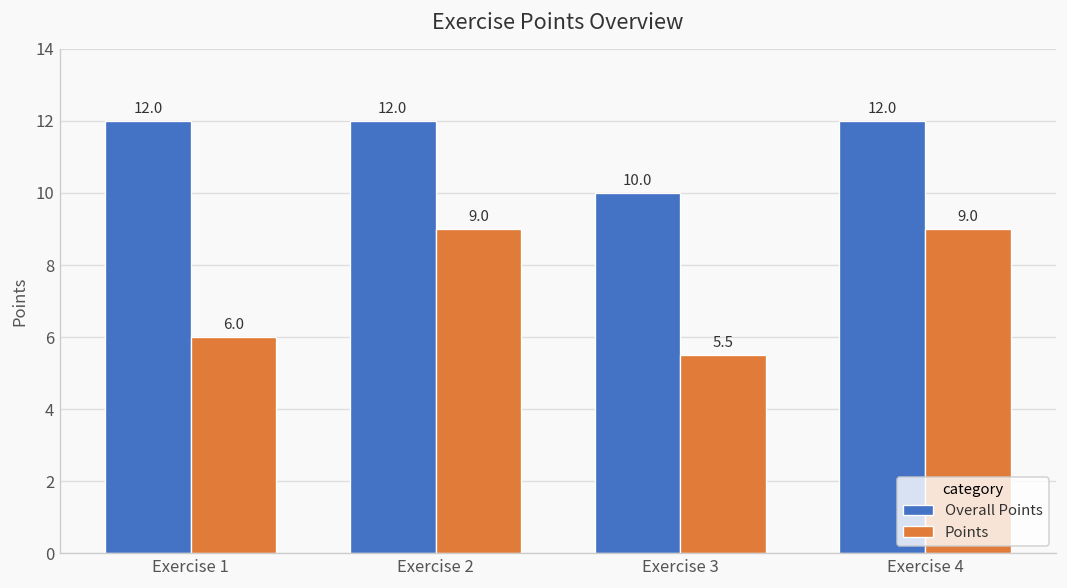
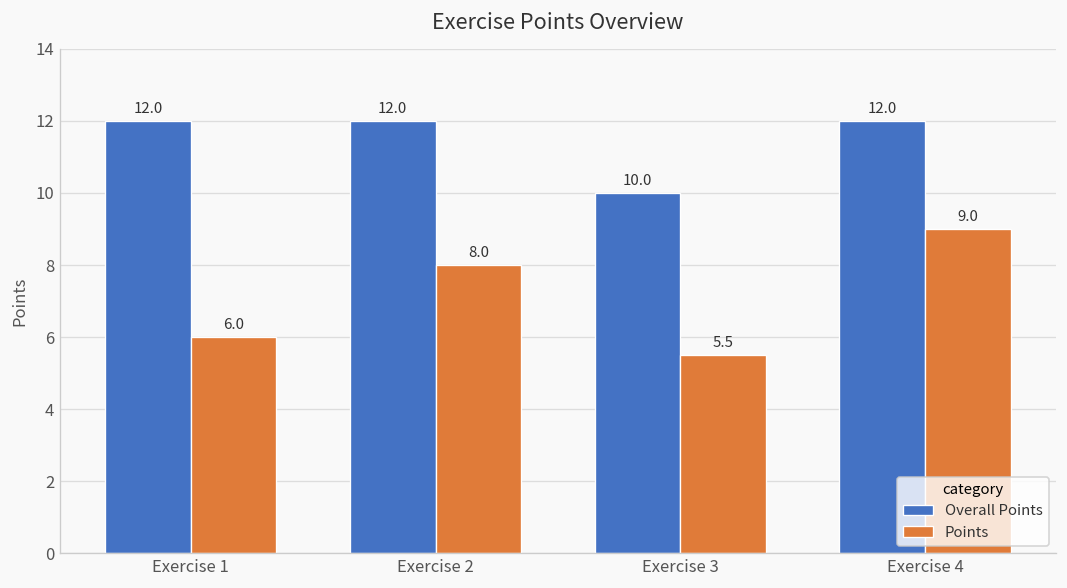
Points, Exercise 2: 9.0 -> 8.0
